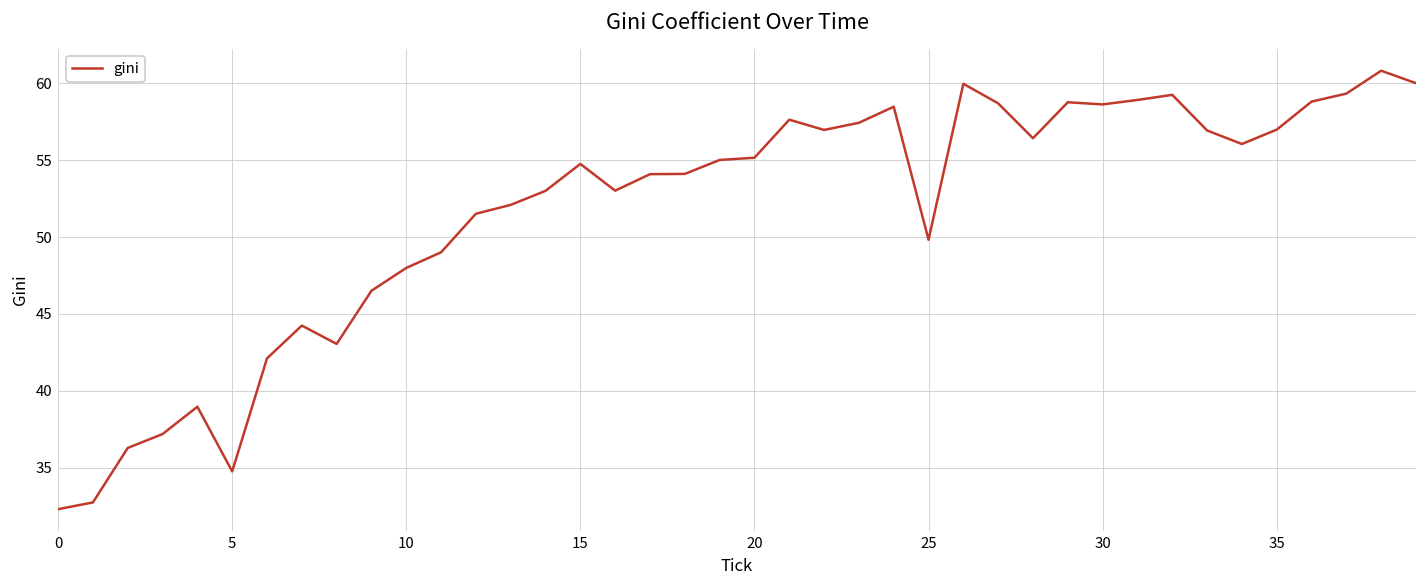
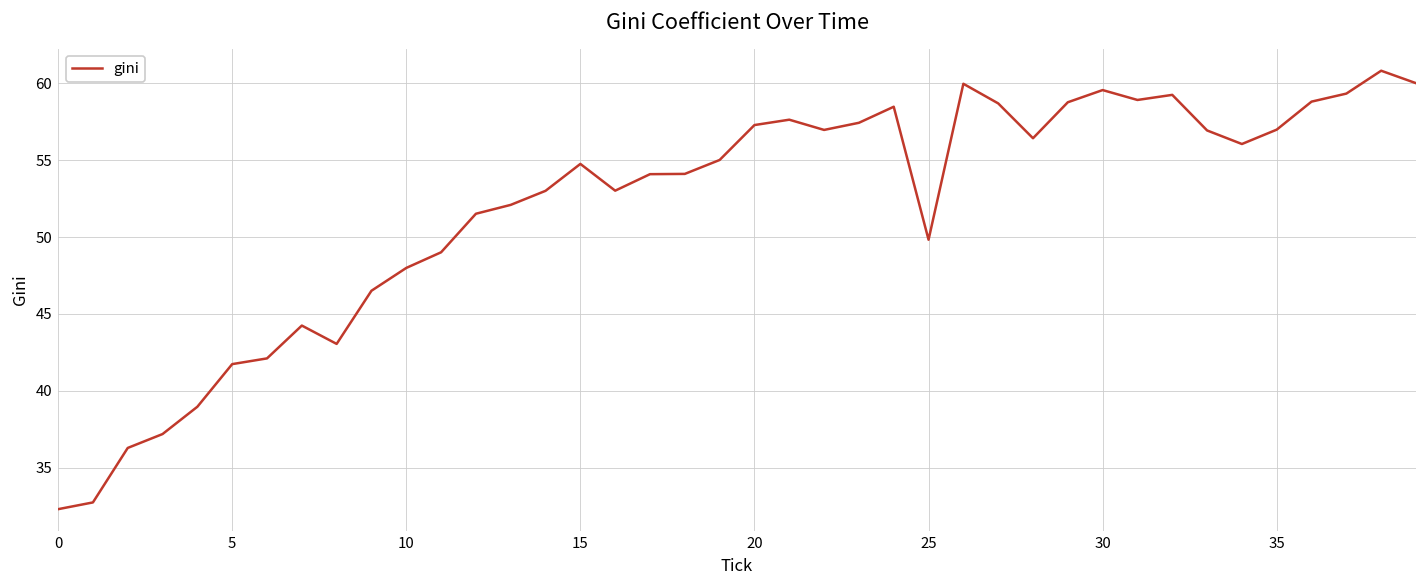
5: 34.8 -> 41.7
20: 55.2 -> 57.3
30: 58.6 -> 59.6
